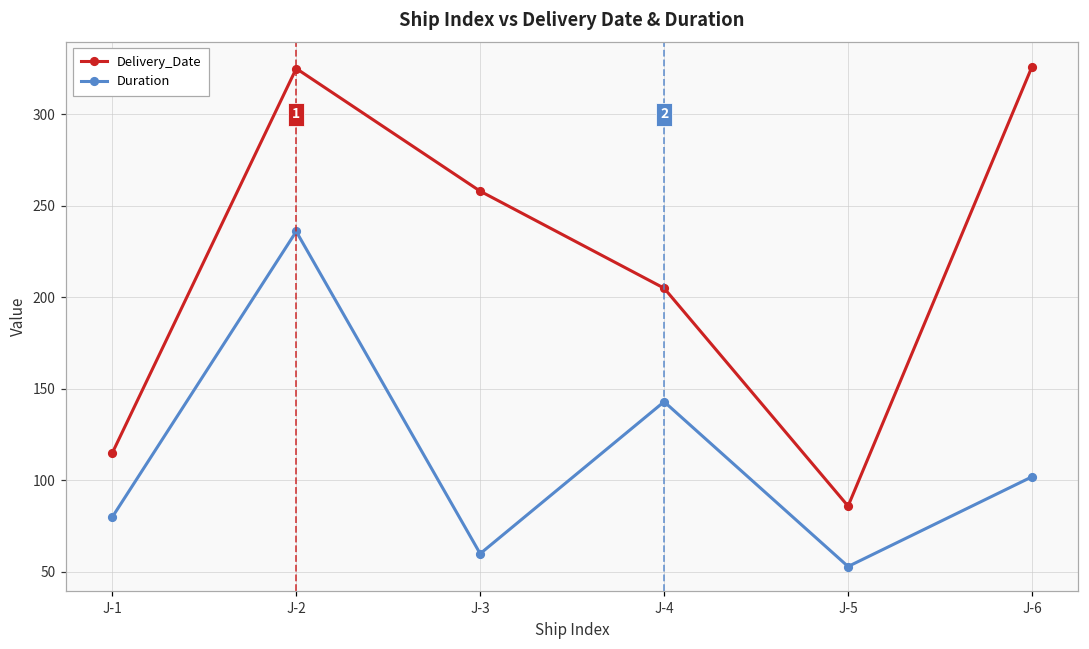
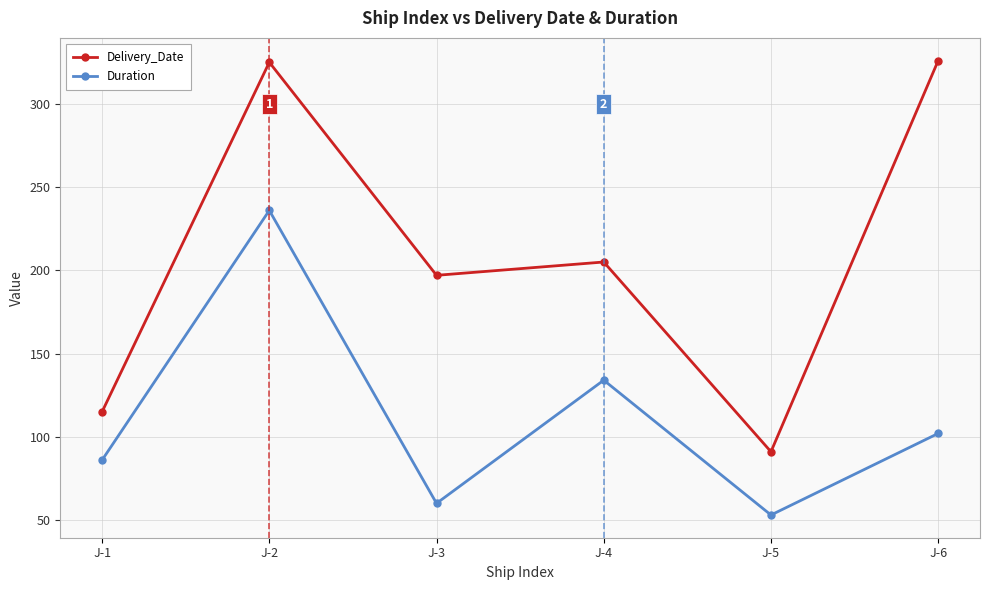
Duration, J-1: 80 -> 86
Delivery_Date, J-3: 258 -> 197
Duration, J-4: 143 -> 134
Delivery_Date, J-5: 86 -> 91
